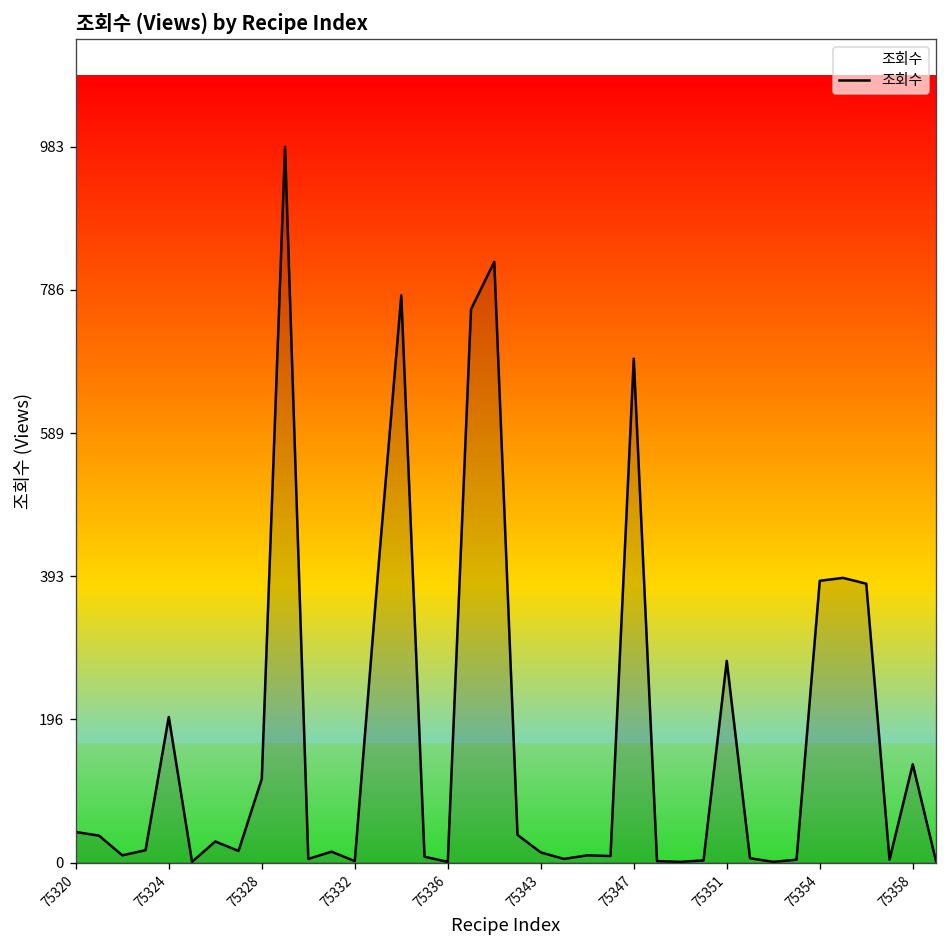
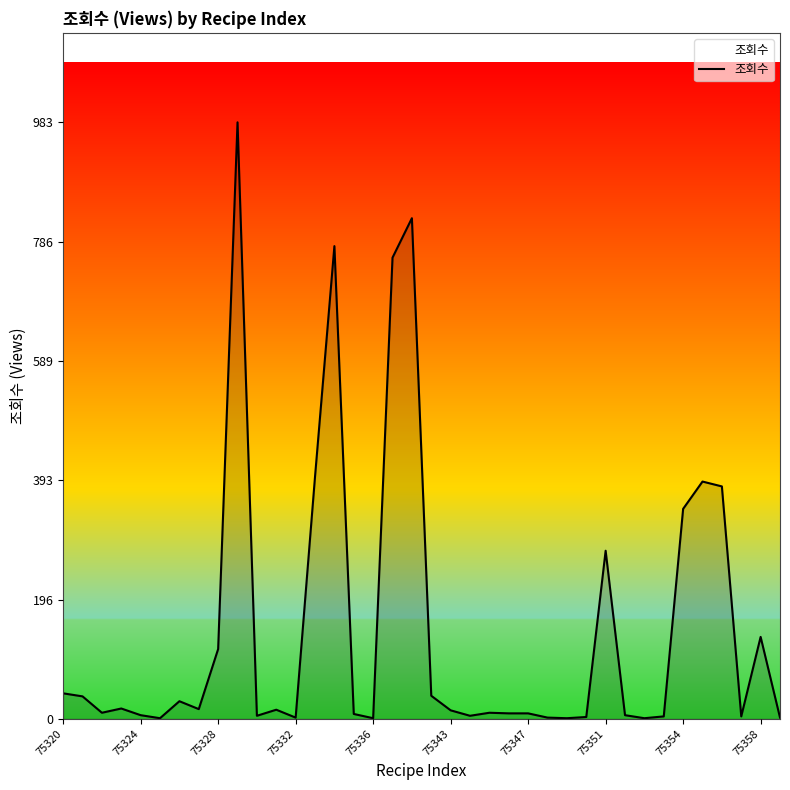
75324: 200 -> 10
75347: 690 -> 10
75354: 390 -> 350
